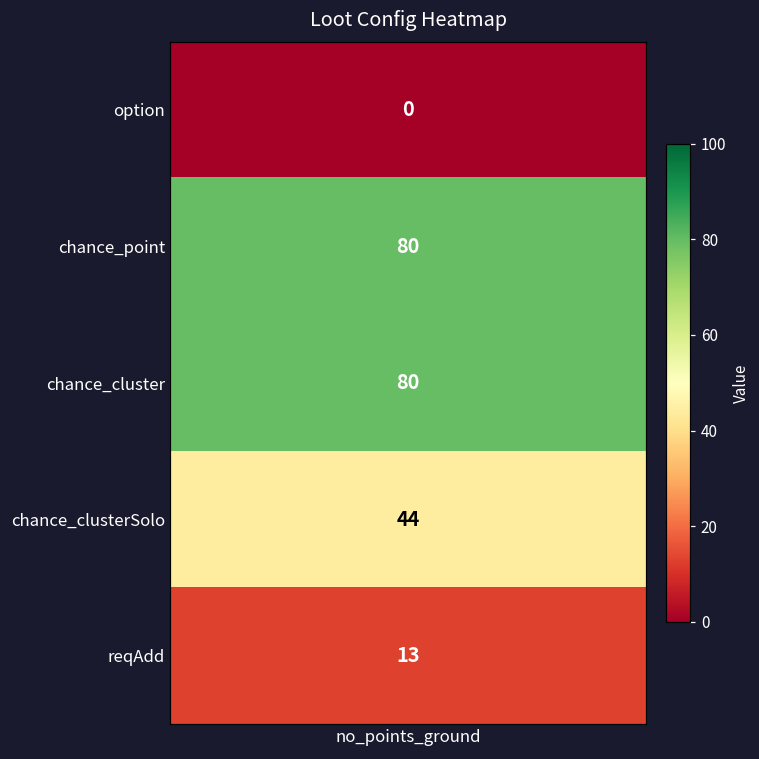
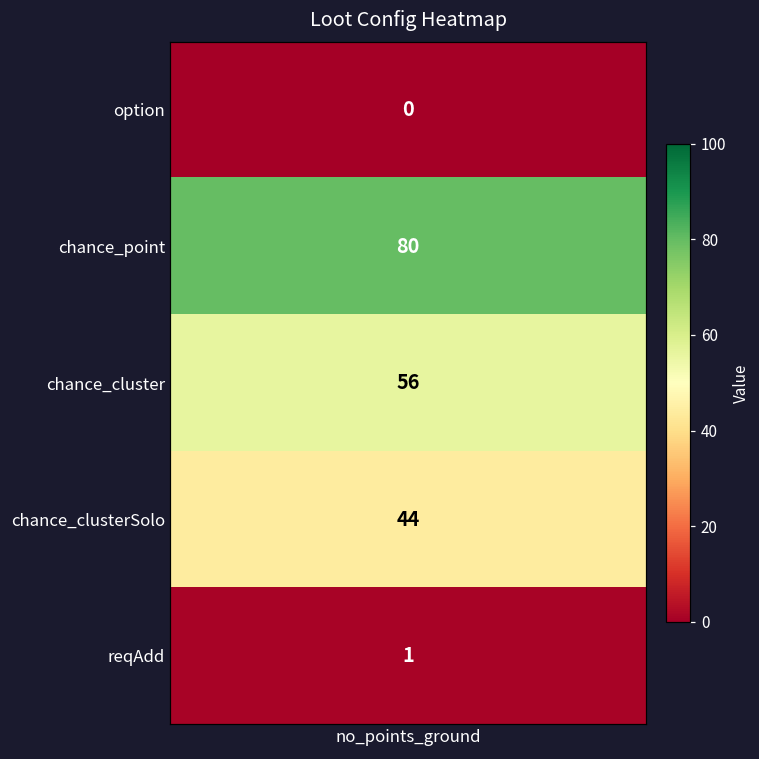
chance_cluster, no_points_ground: 80 -> 56
reqAdd, no_points_ground: 13 -> 1
